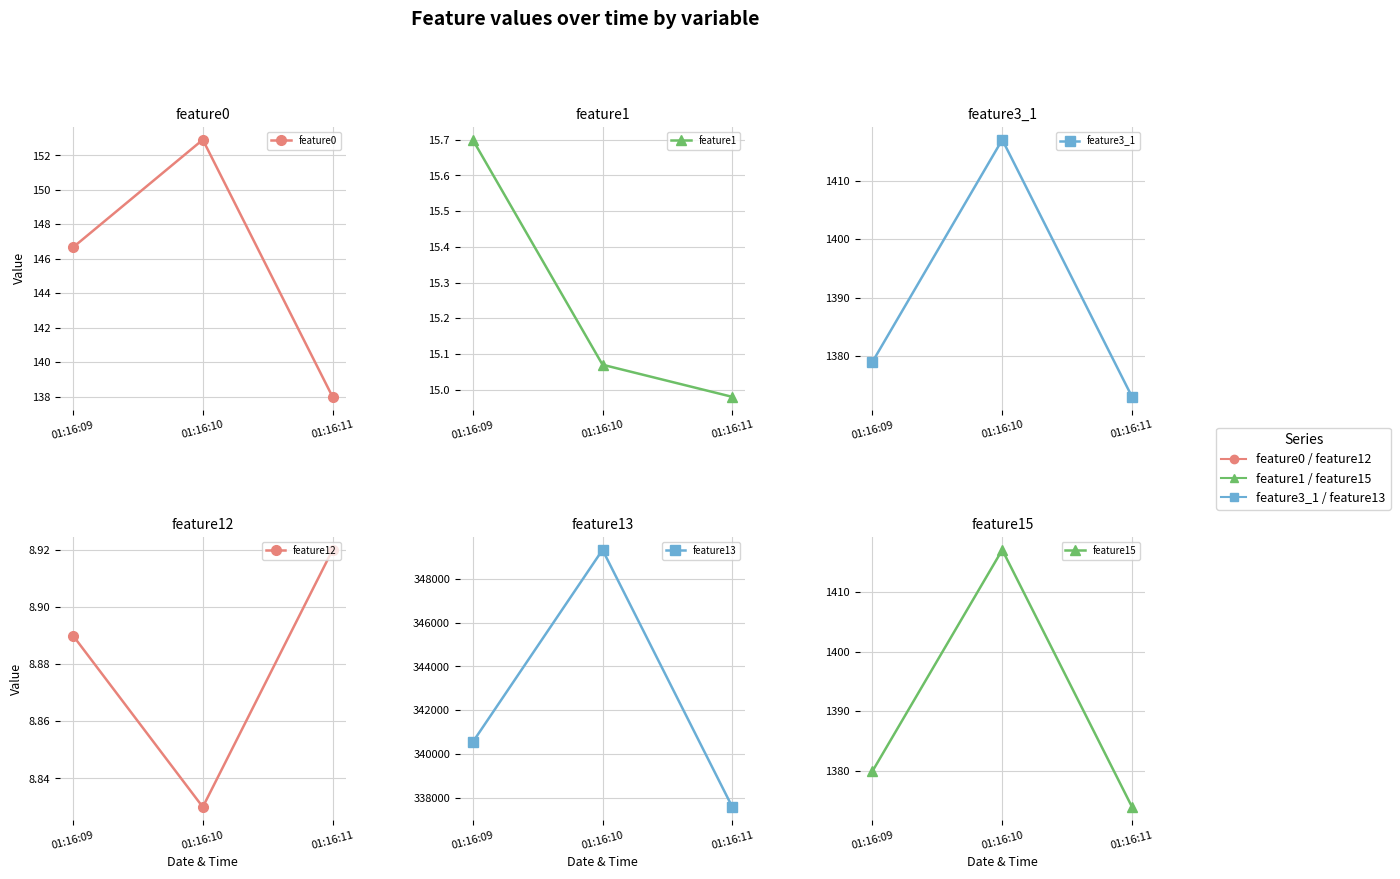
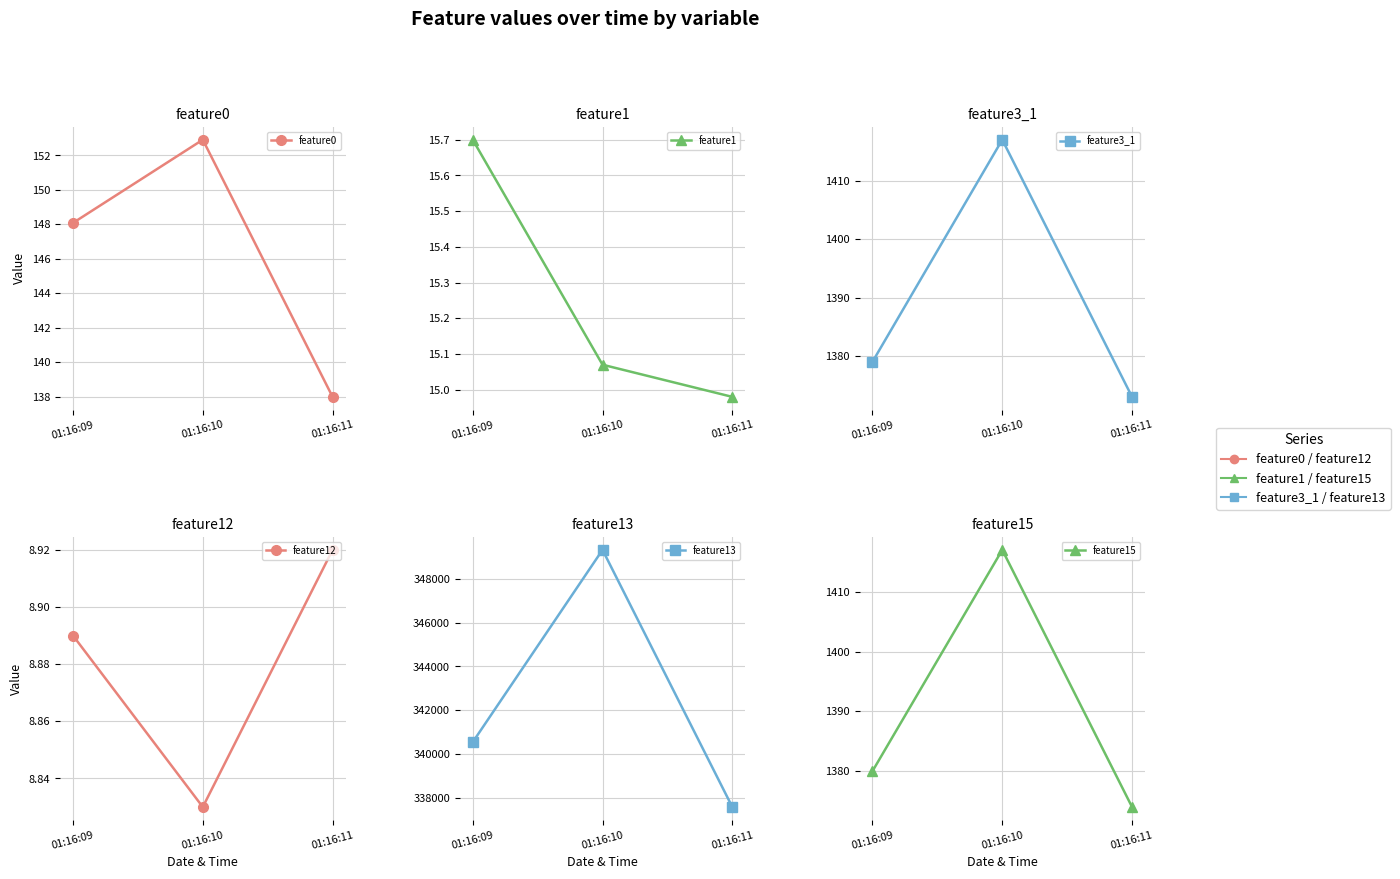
feature0, 01:16:09: 146.7 -> 148.1
